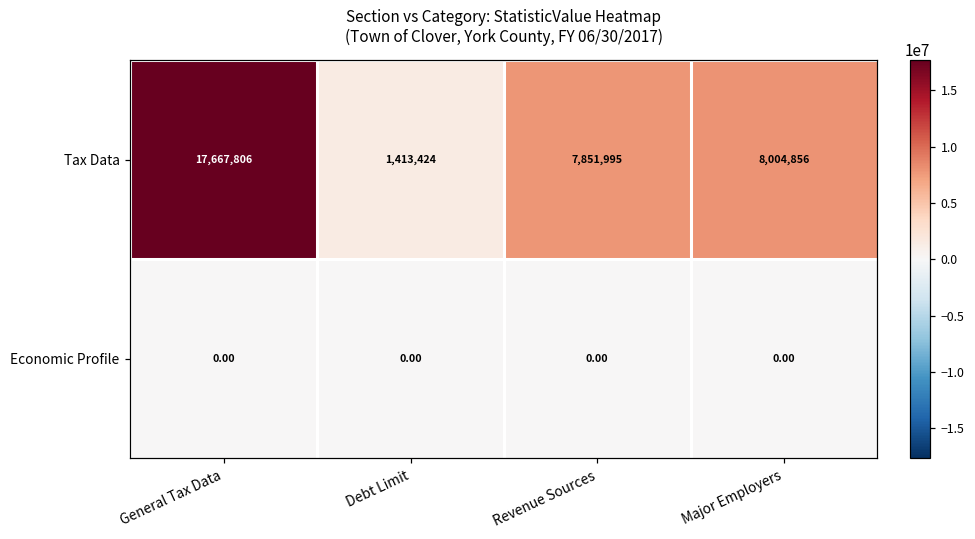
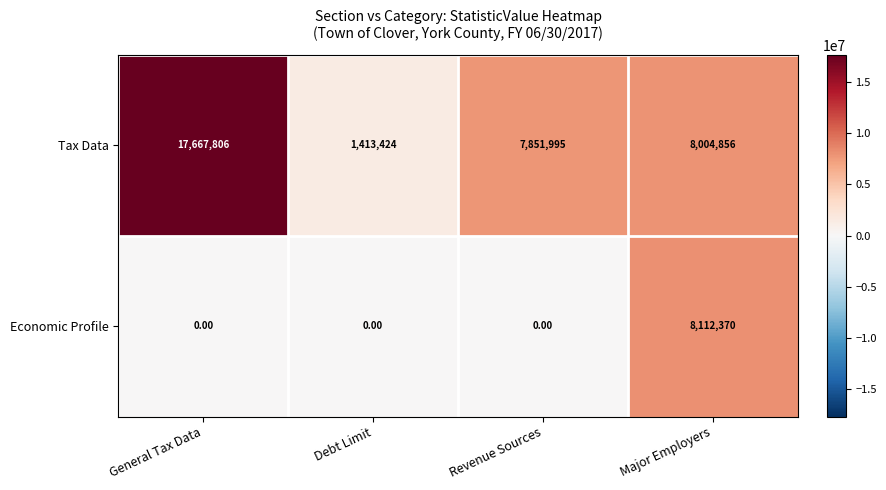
Economic Profile, Major Employers: 0.00 -> 8,112,370
